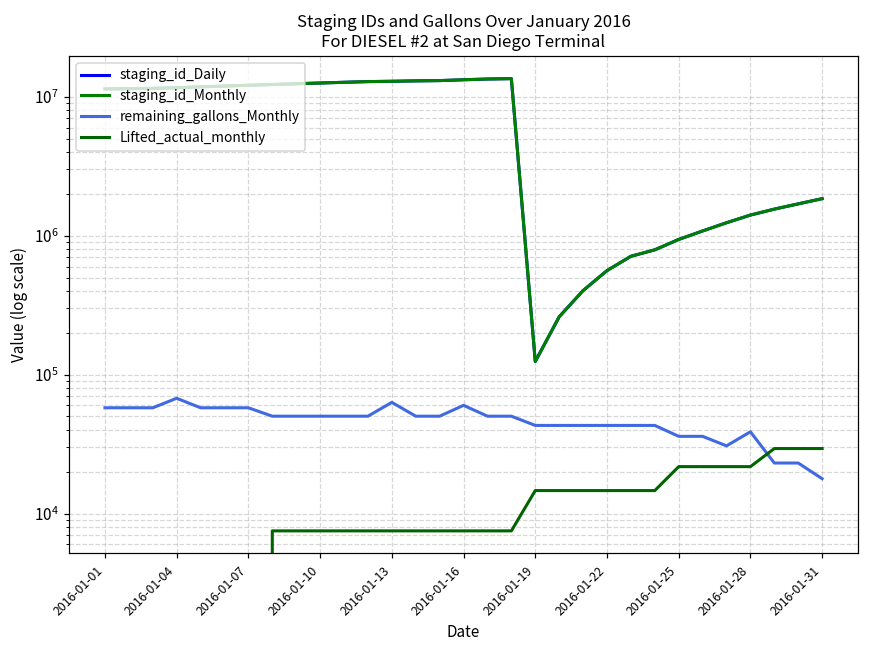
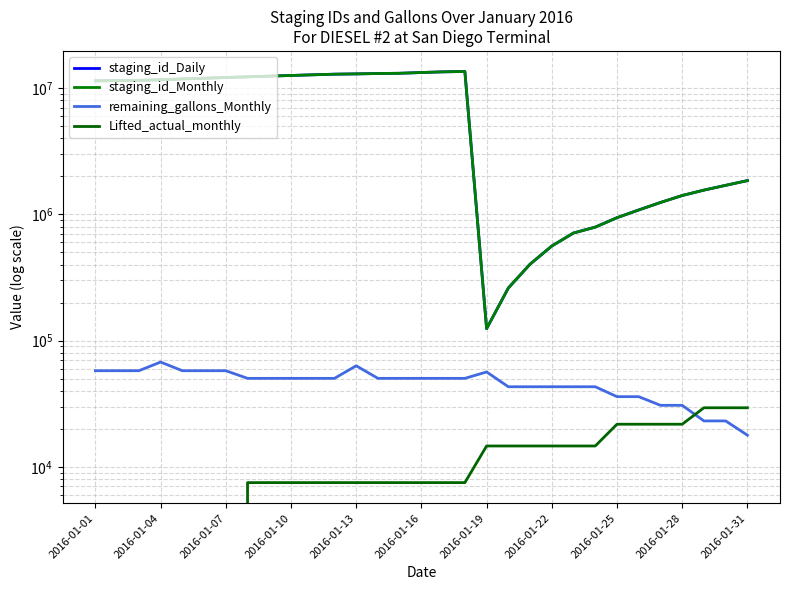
remaining_gallons_Monthly, 2016-01-16: 60000 -> 50000
remaining_gallons_Monthly, 2016-01-19: 43000 -> 60000
remaining_gallons_Monthly, 2016-01-28: 39000 -> 31000
